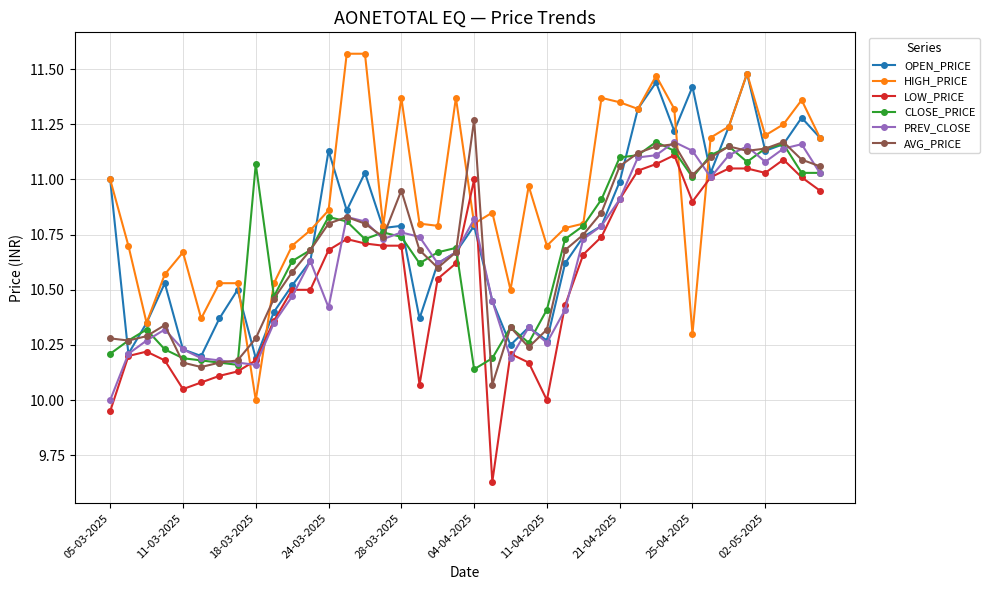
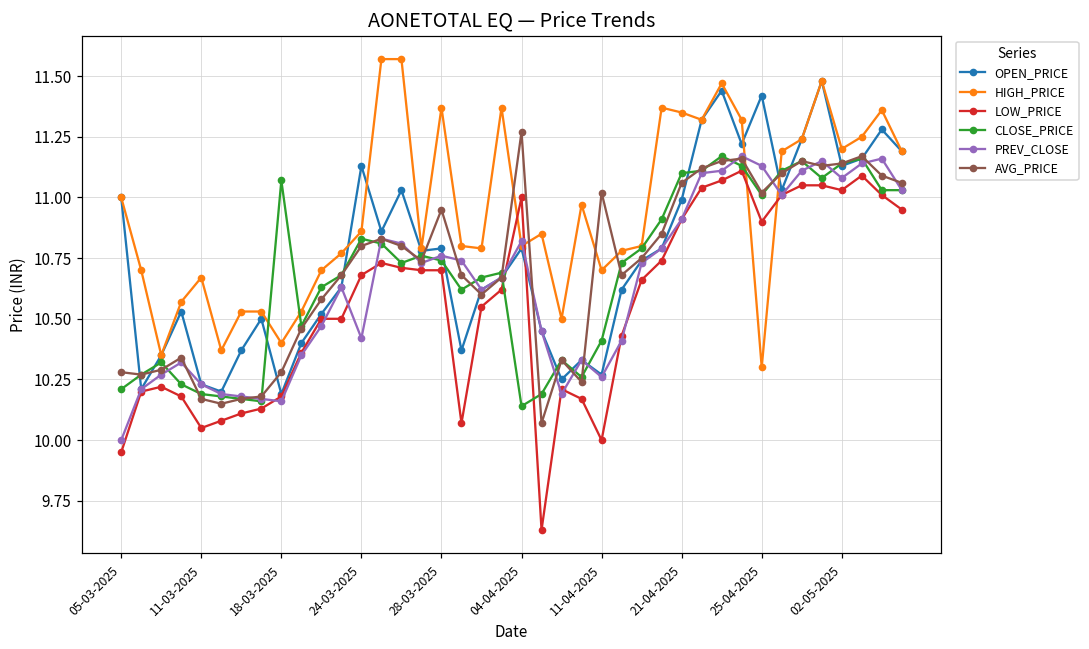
HIGH_PRICE, 18-03-2025: 10.0 -> 10.4
AVG_PRICE, 11-04-2025: 10.32 -> 11.02
